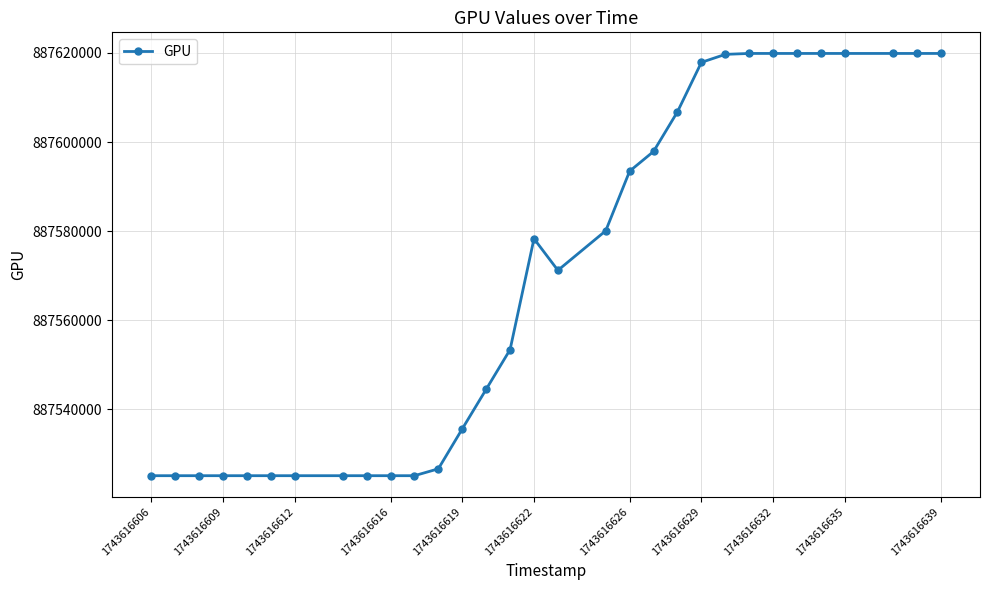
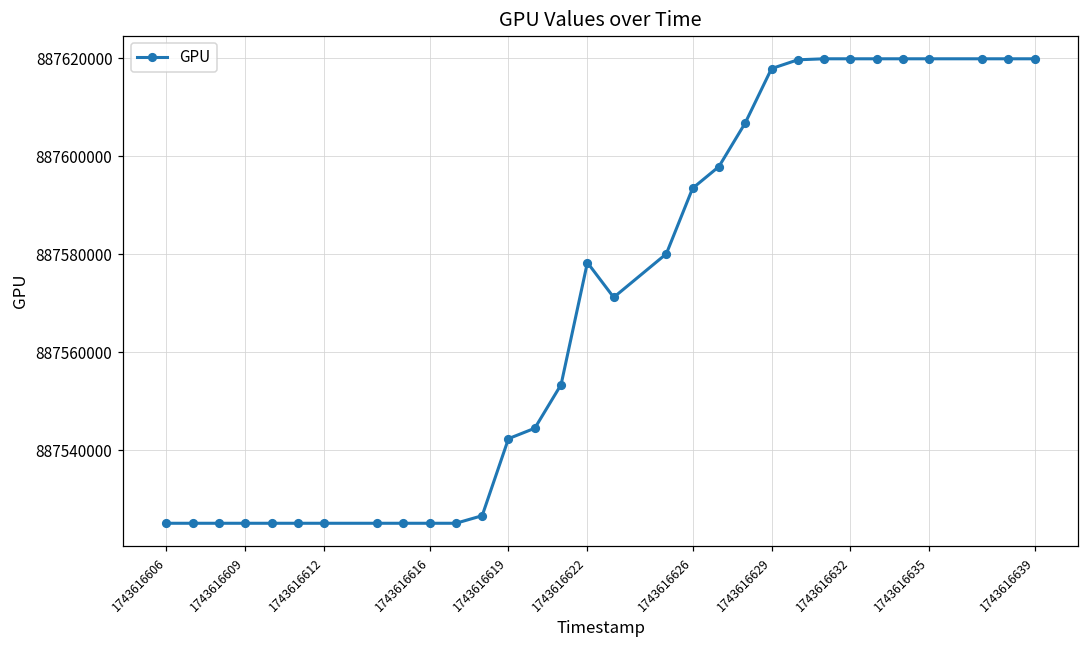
1743616619: 887536000 -> 887542000
